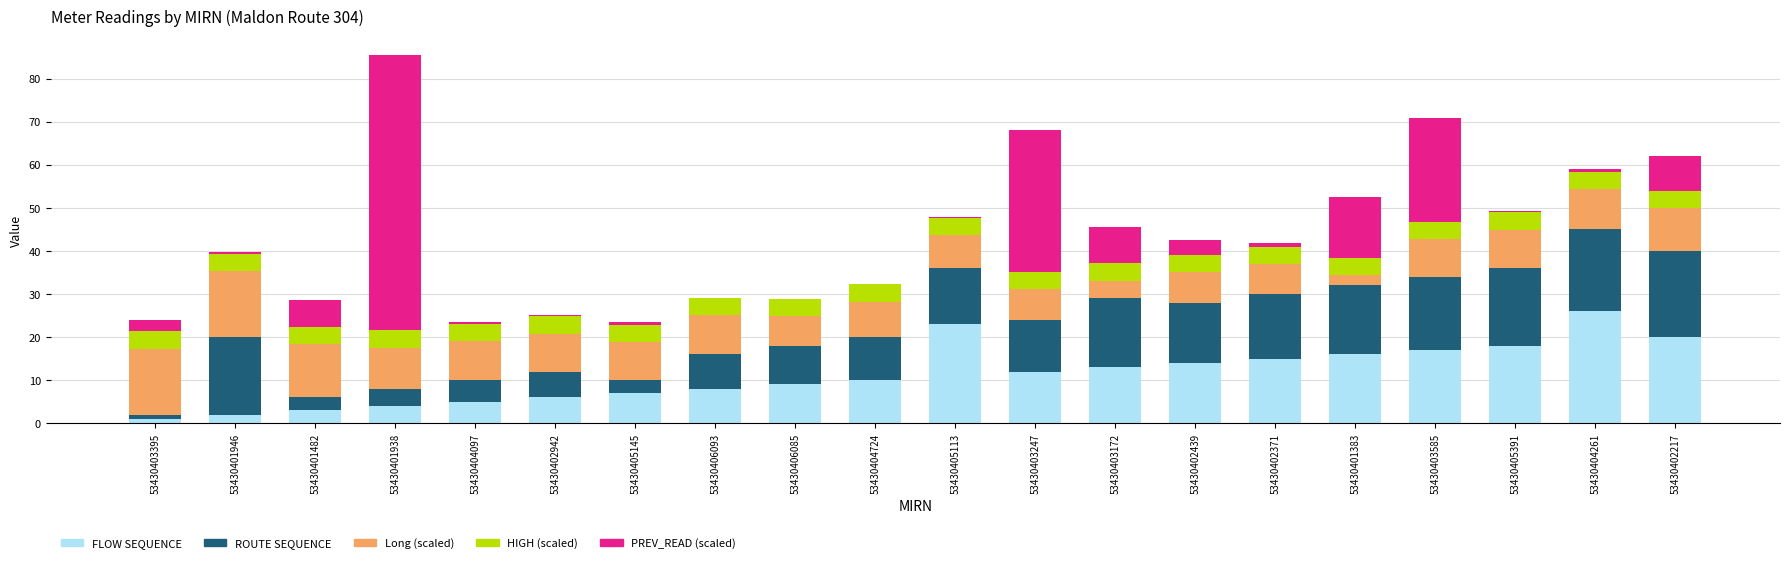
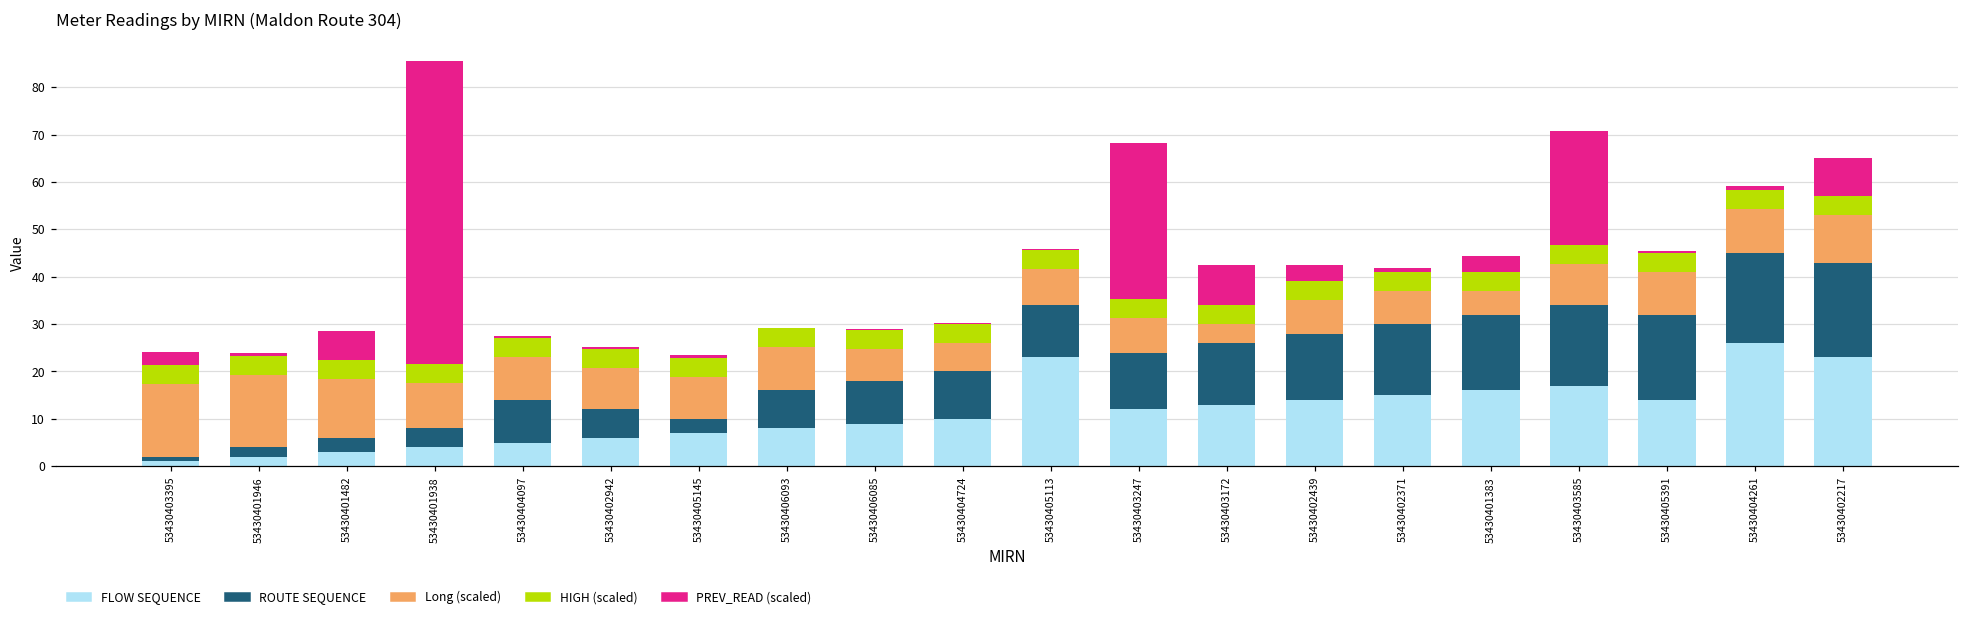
ROUTE SEQUENCE, 53430401946: 18 -> 2
ROUTE SEQUENCE, 53430404097: 5 -> 9
Long (scaled), 53430404724: 8 -> 6
ROUTE SEQUENCE, 53430405113: 13 -> 11
ROUTE SEQUENCE, 53430403172: 16 -> 13
Long (scaled), 53430401383: 2 -> 5
PREV_READ (scaled), 53430401383: 14 -> 3
FLOW SEQUENCE, 53430405391: 18 -> 14
FLOW SEQUENCE, 53430402217: 20 -> 23
